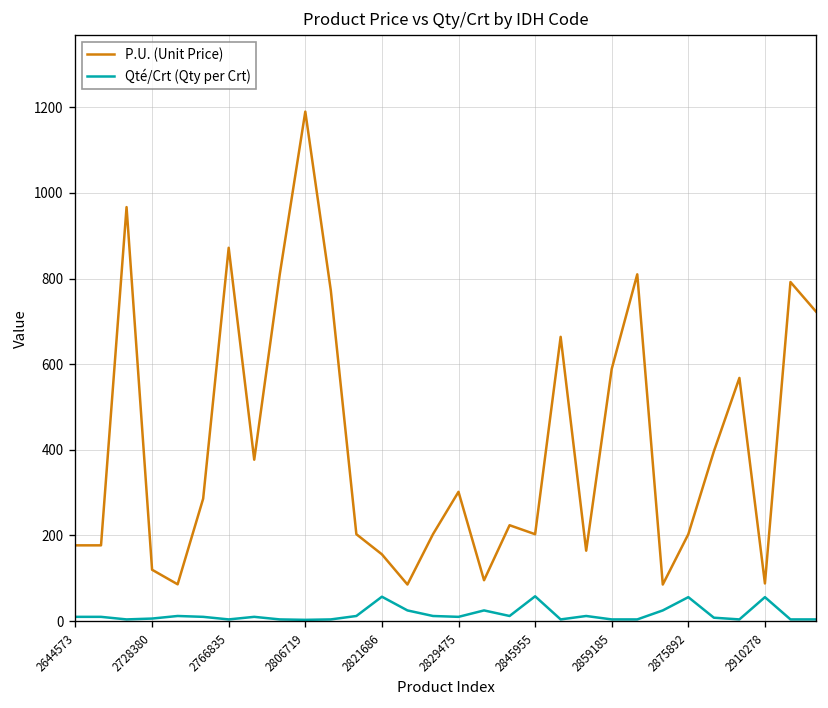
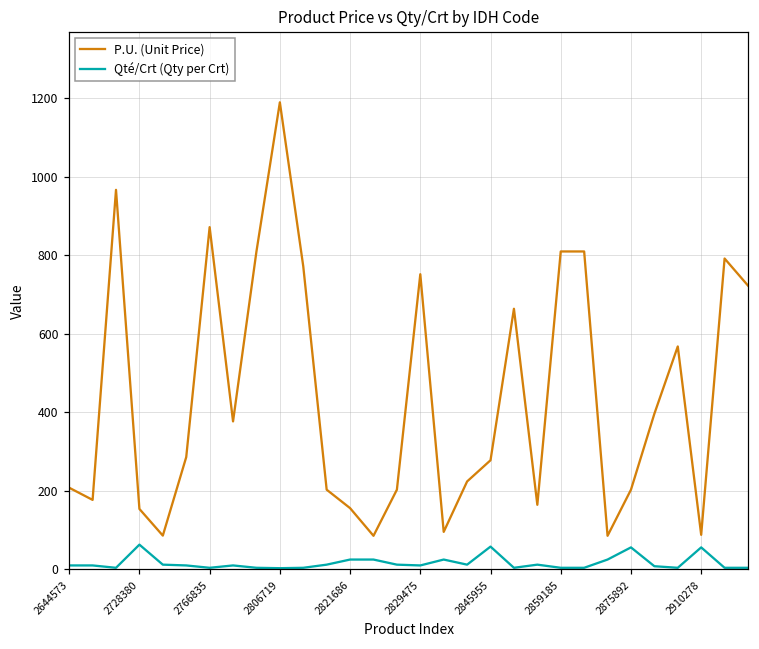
P.U. (Unit Price), 2644573: 180 -> 210
P.U. (Unit Price), 2728380: 120 -> 150
Qté/Crt (Qty per Crt), 2728380: 10 -> 60
Qté/Crt (Qty per Crt), 2821686: 60 -> 30
P.U. (Unit Price), 2829475: 300 -> 750
P.U. (Unit Price), 2845955: 200 -> 280
P.U. (Unit Price), 2859185: 590 -> 810
